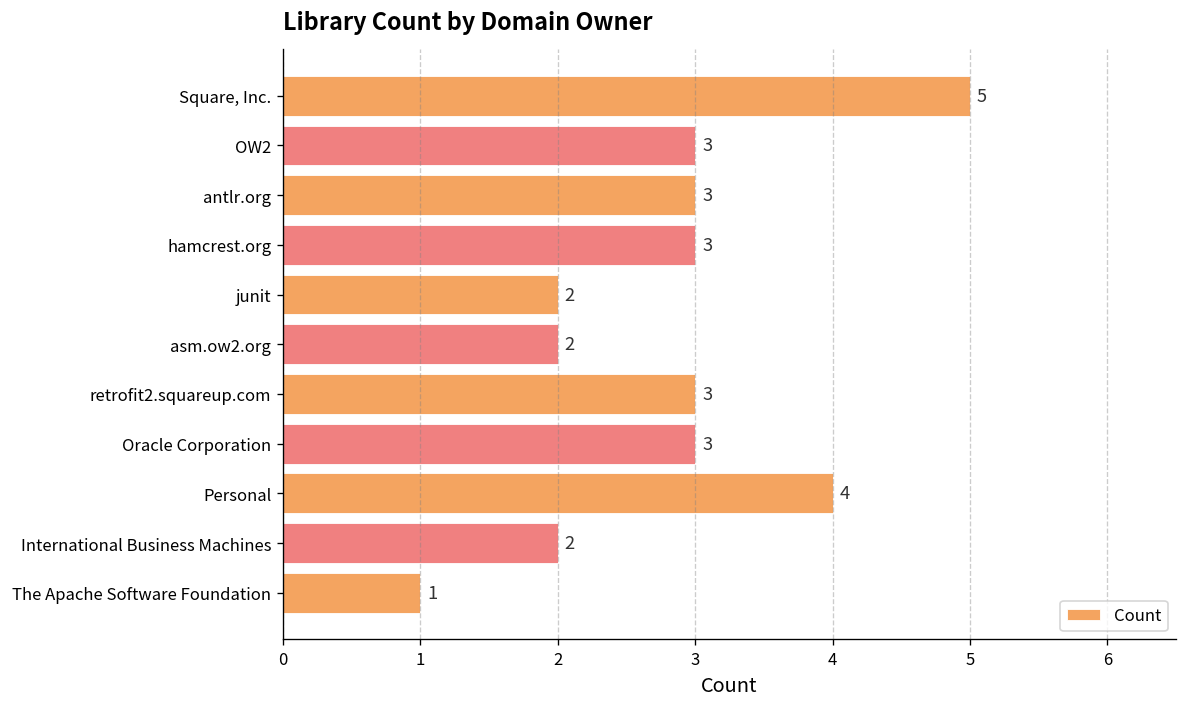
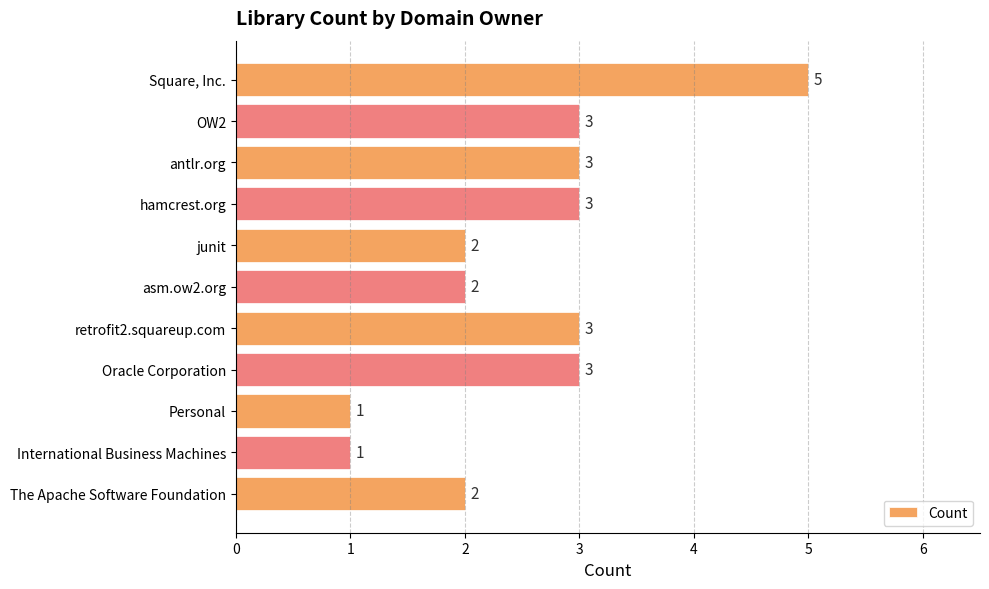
Personal: 4 -> 1
International Business Machines: 2 -> 1
The Apache Software Foundation: 1 -> 2
